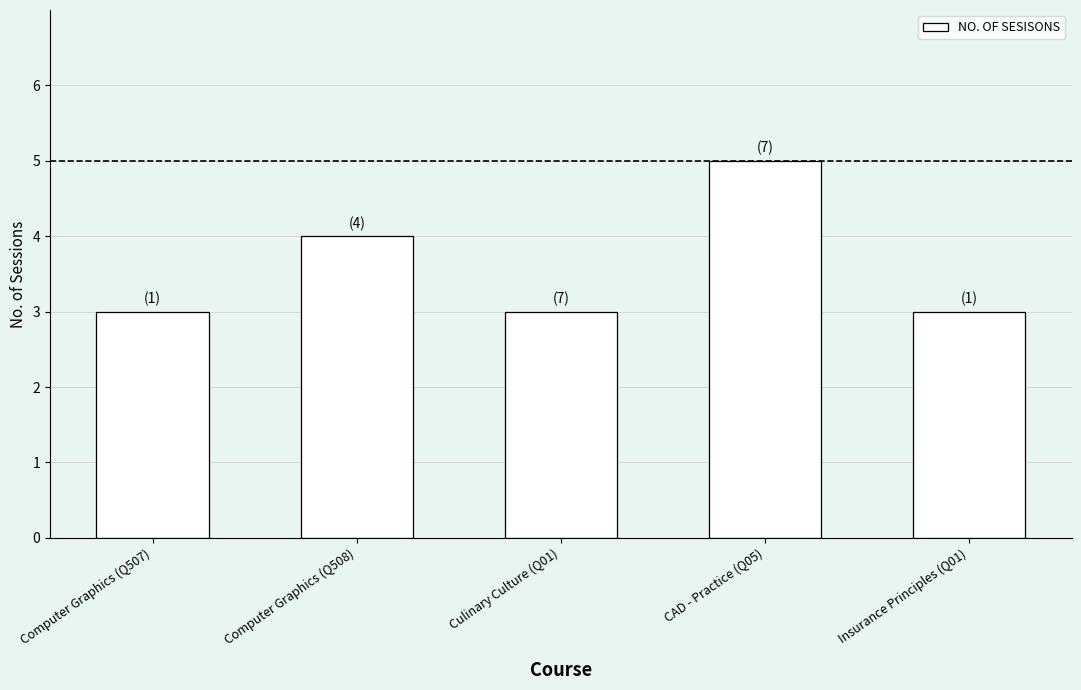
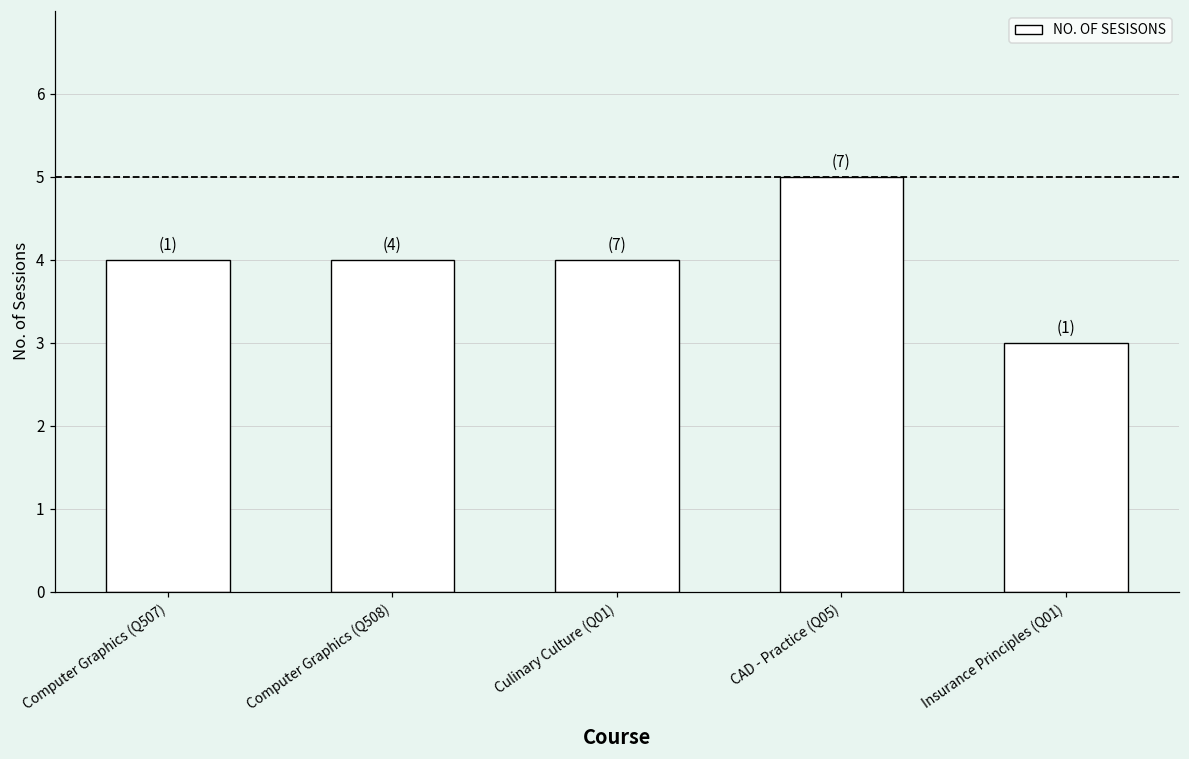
Computer Graphics (Q507): 3 -> 4
Culinary Culture (Q01): 3 -> 4
